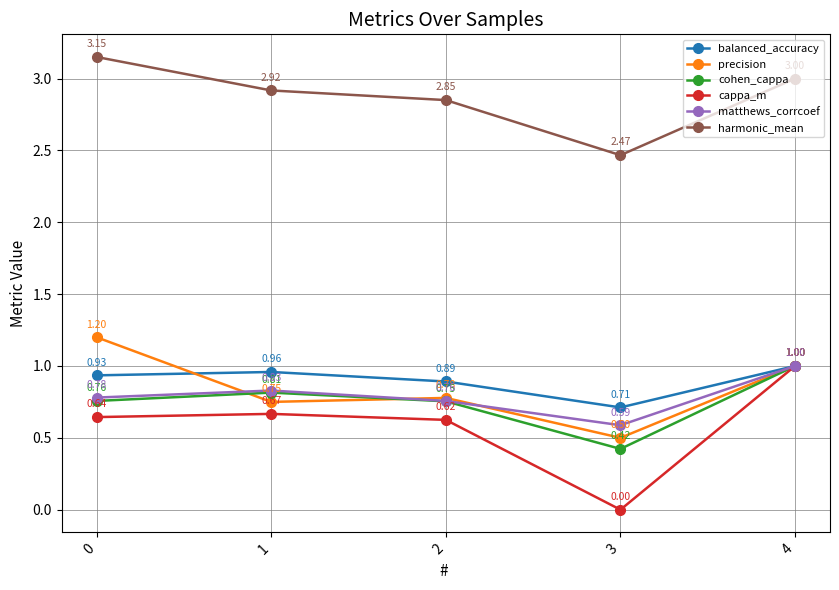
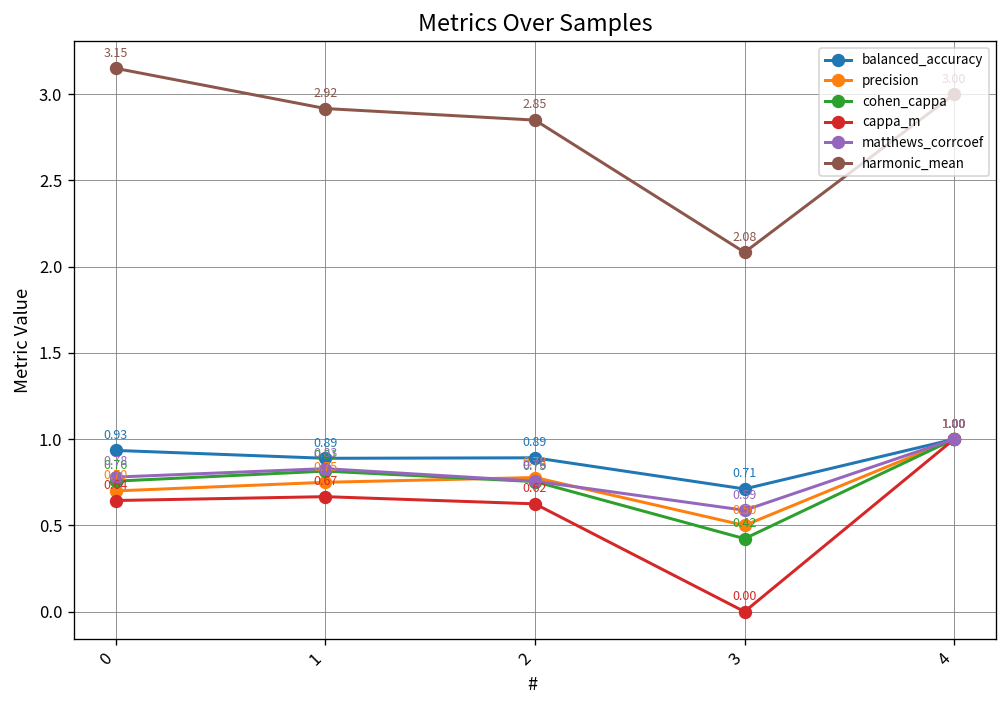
precision, 0: 1.20 -> 0.70
balanced_accuracy, 1: 0.96 -> 0.89
harmonic_mean, 3: 2.47 -> 2.08
